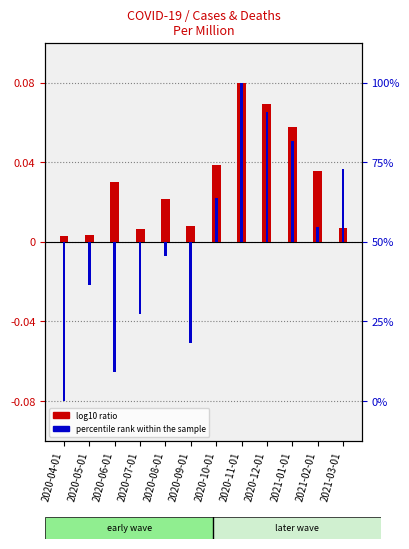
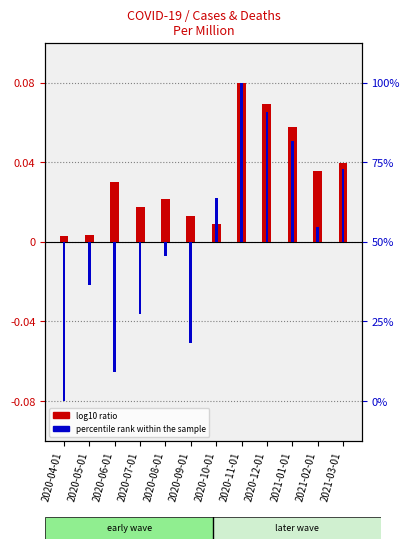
log10 ratio, 2020-07-01: 0.007 -> 0.017
log10 ratio, 2020-09-01: 0.008 -> 0.013
log10 ratio, 2020-10-01: 0.038 -> 0.009
log10 ratio, 2021-03-01: 0.007 -> 0.039
